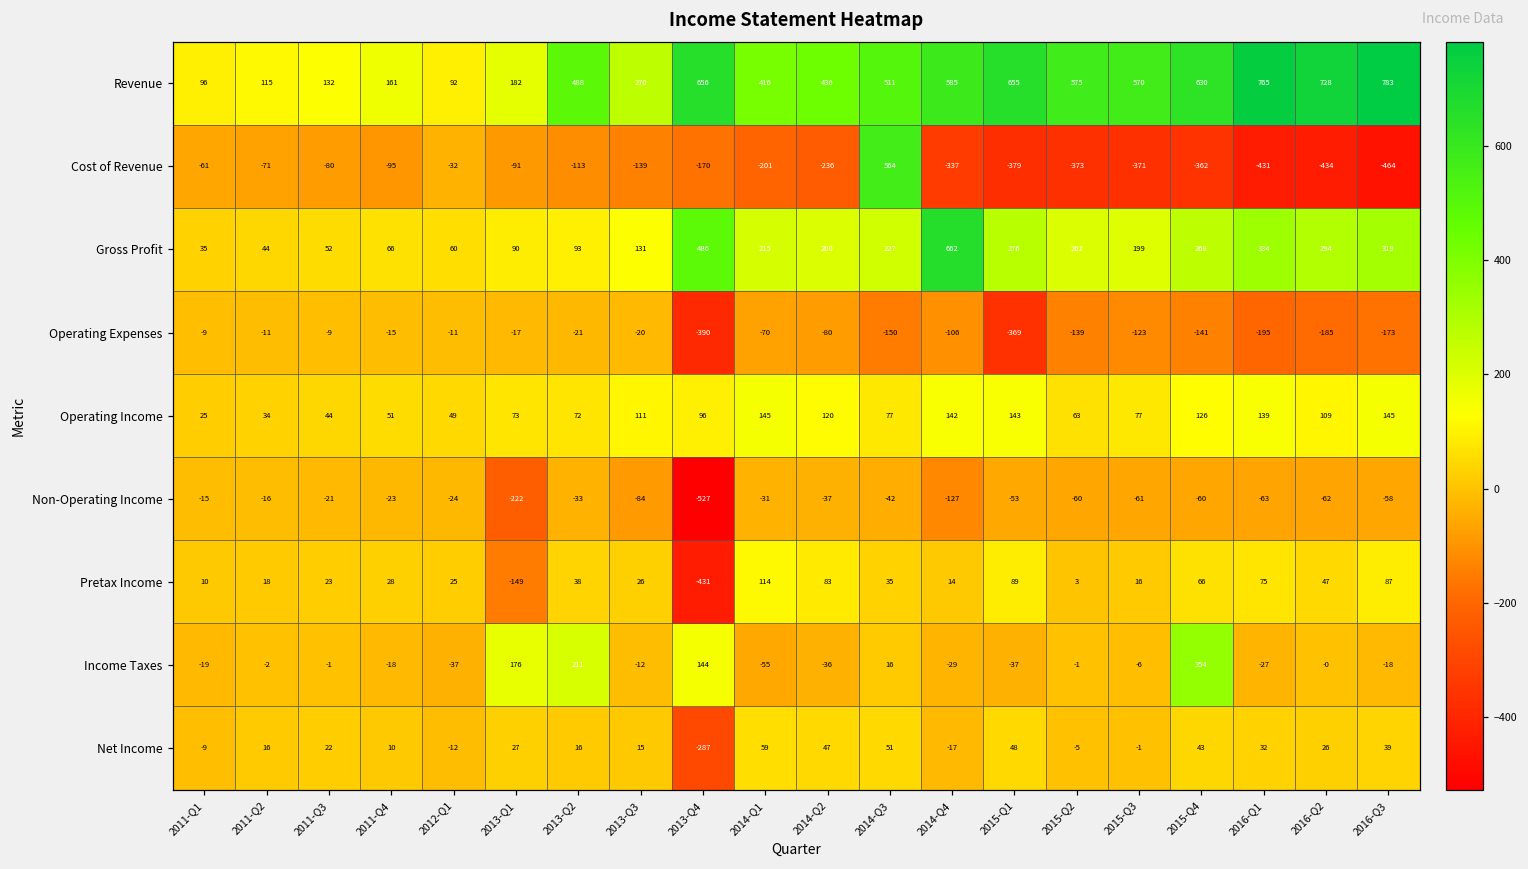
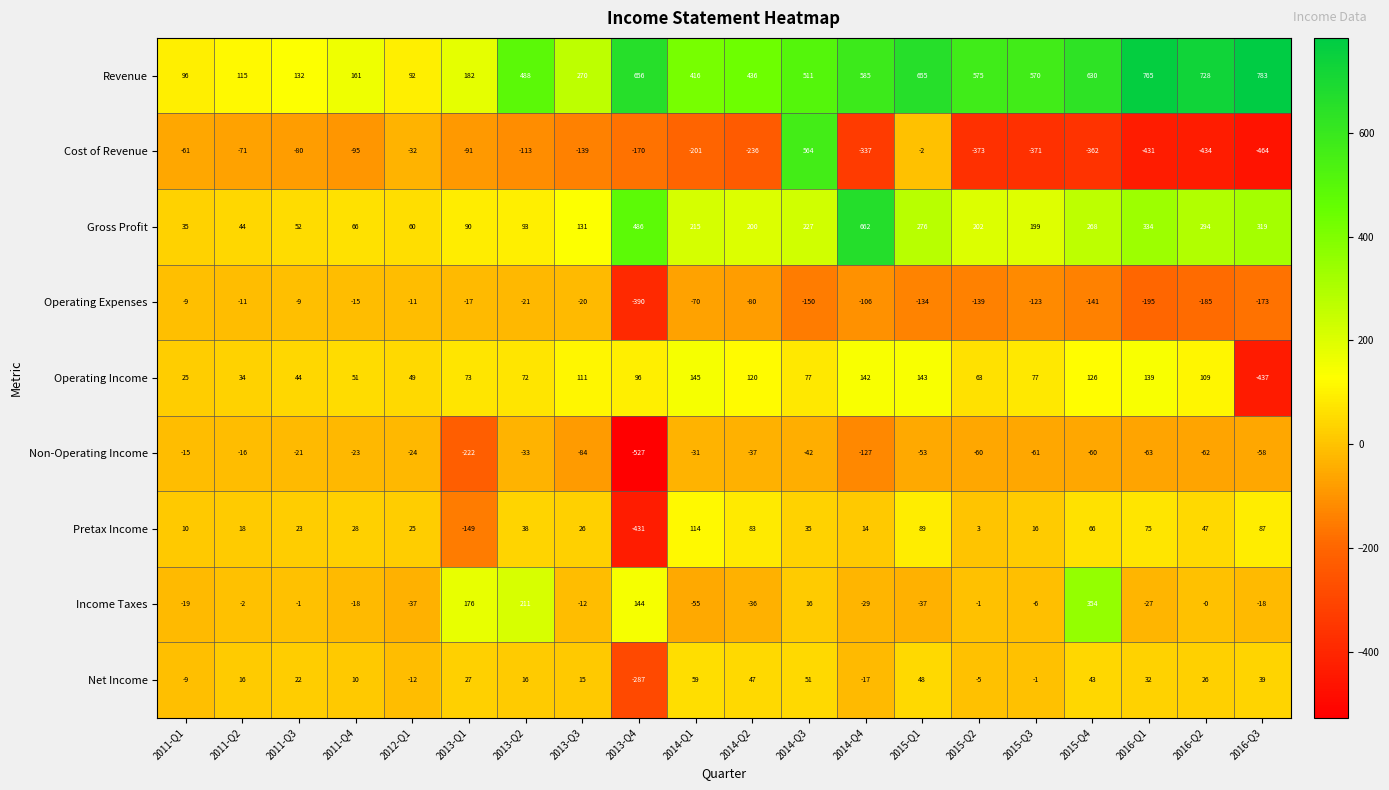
Cost of Revenue, 2015-Q1: -379 -> -2
Operating Expenses, 2015-Q1: -369 -> -134
Operating Income, 2016-Q3: 145 -> -437
